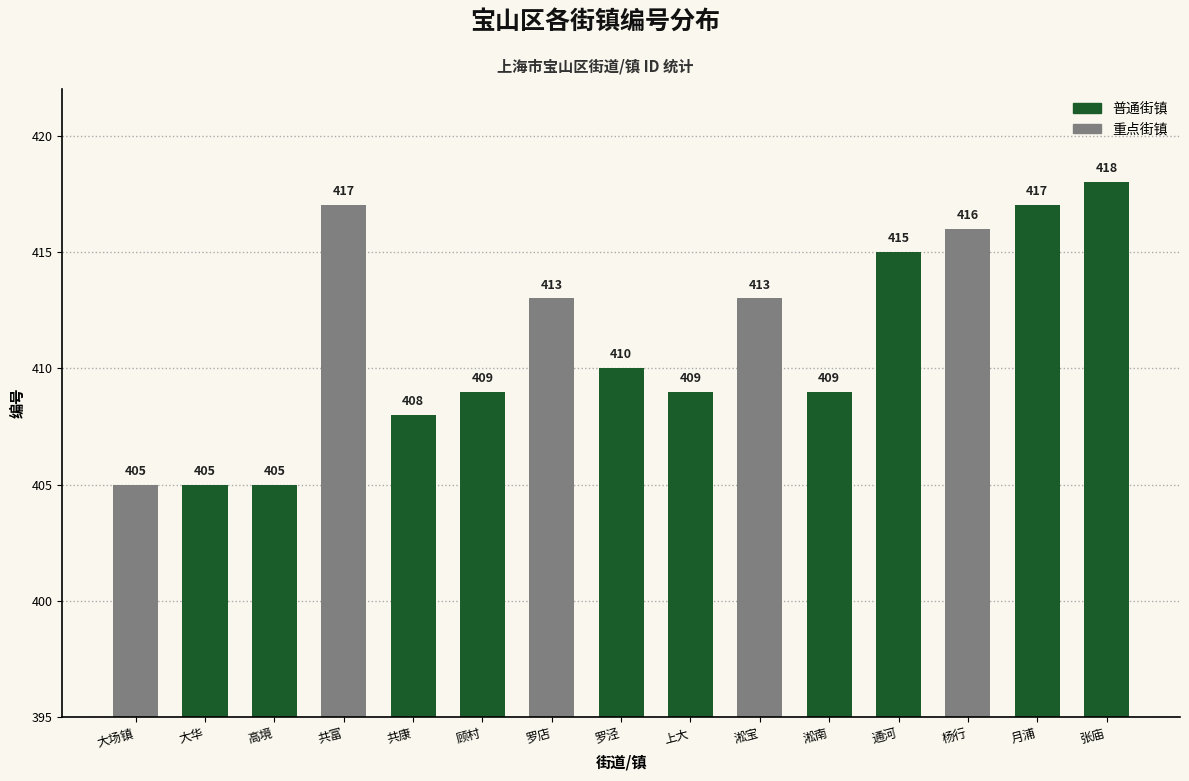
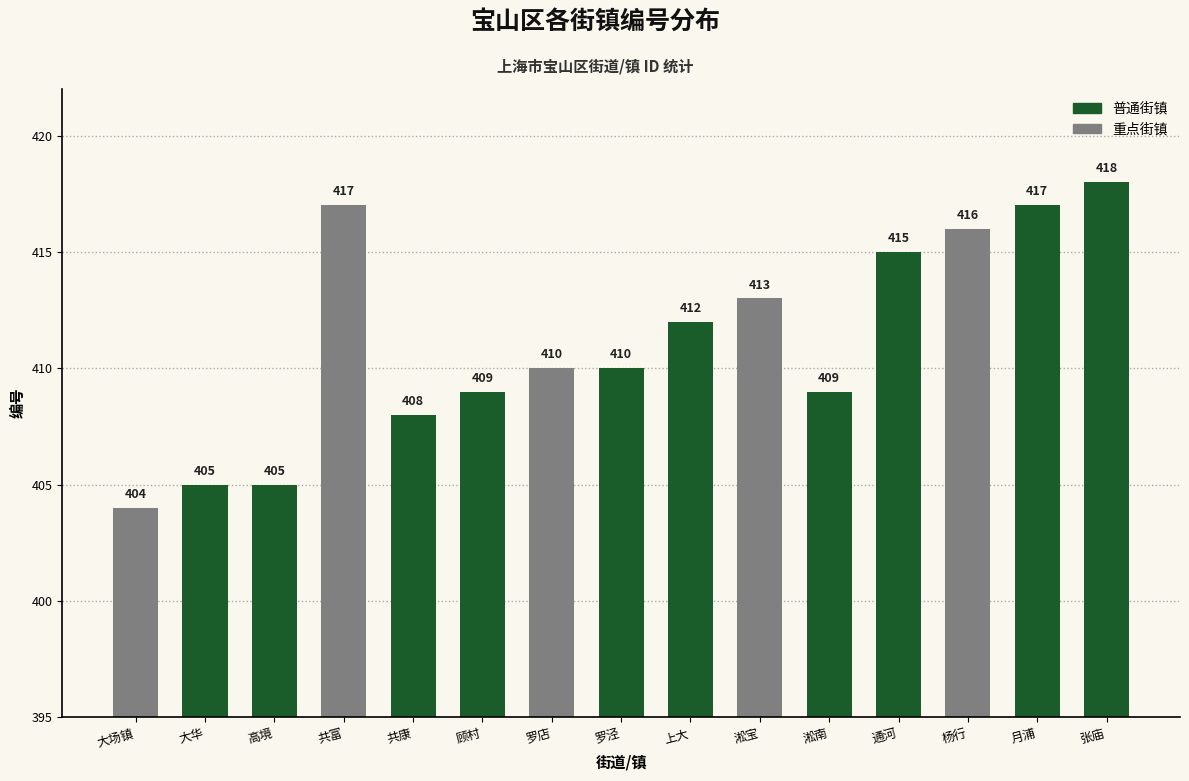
大场镇: 405 -> 404
罗店: 413 -> 410
上大: 409 -> 412
